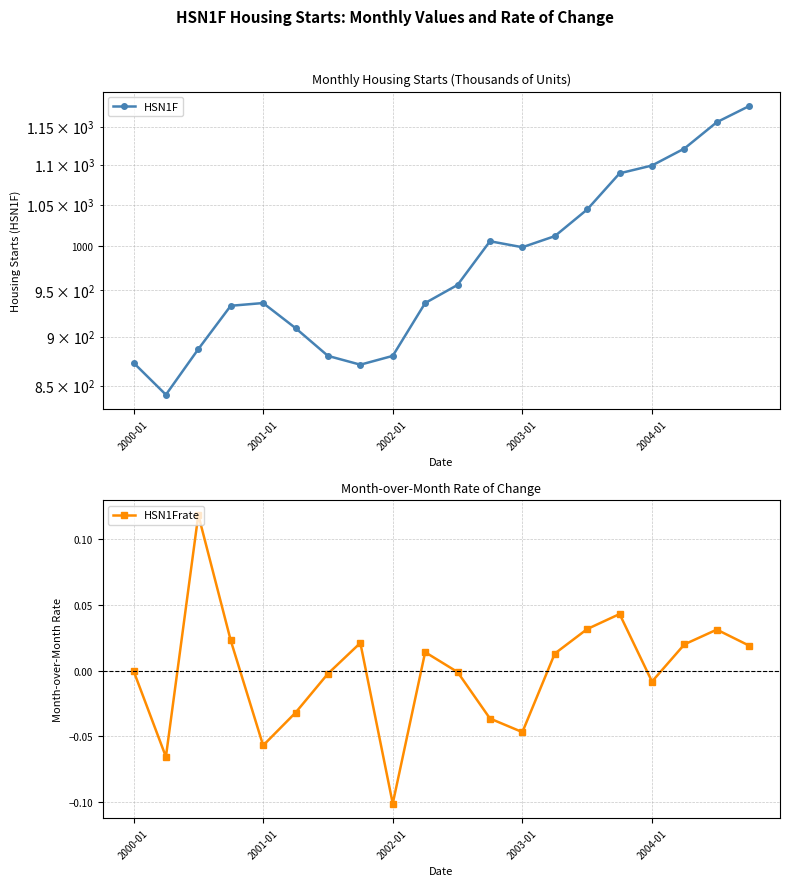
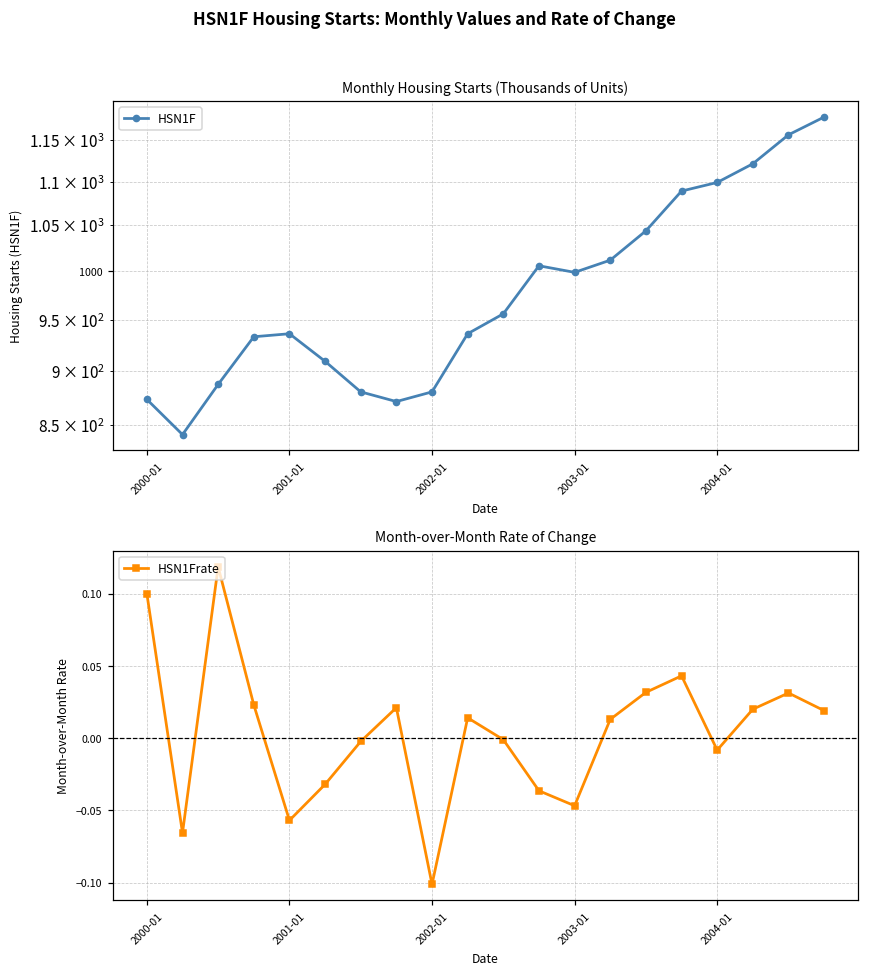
Month-over-Month Rate of Change, 2000-01: 0.0 -> 0.1
